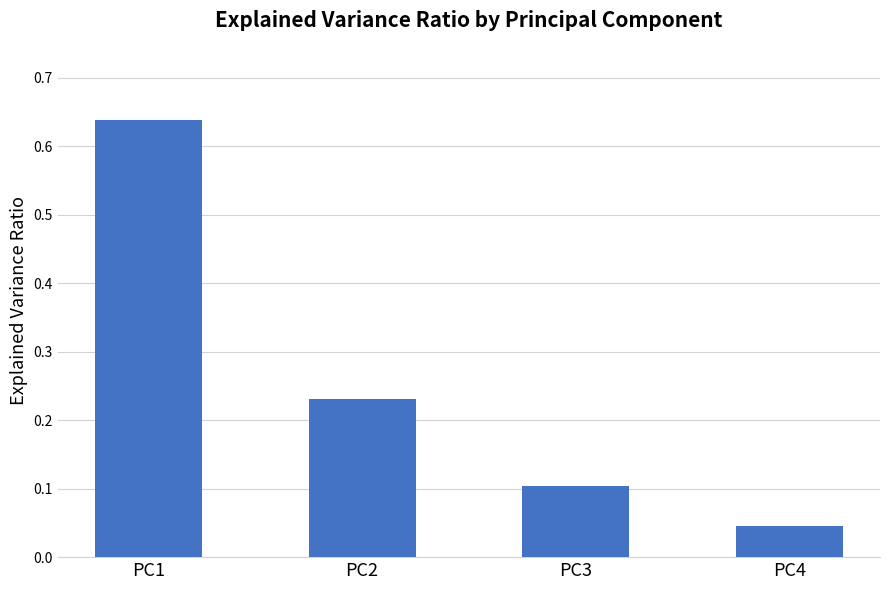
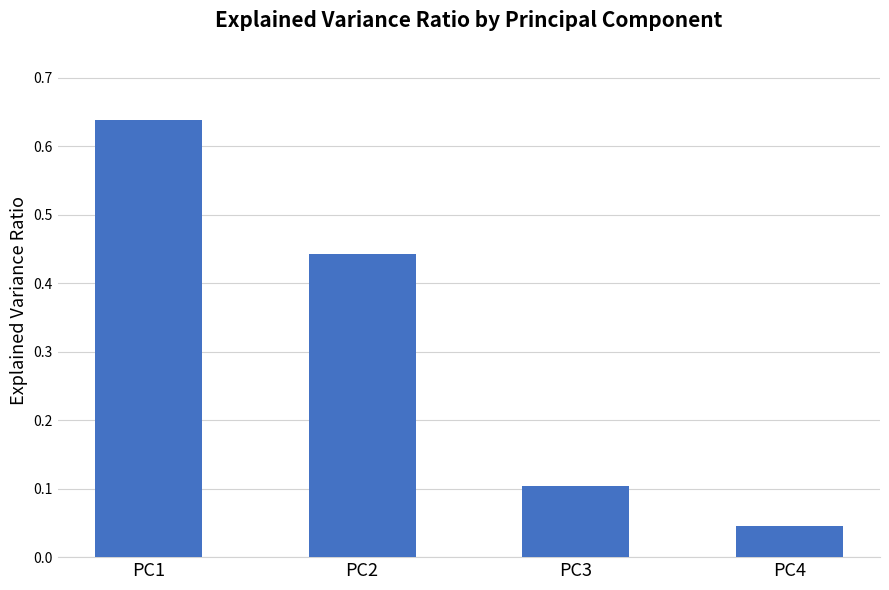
PC2: 0.23 -> 0.44
